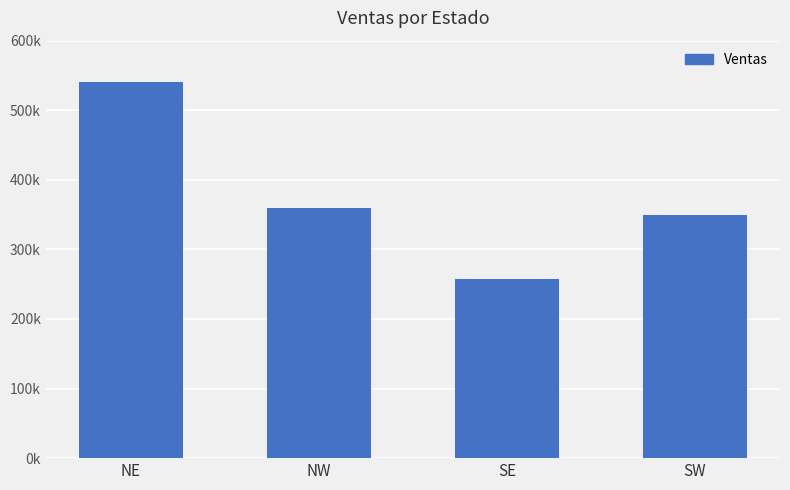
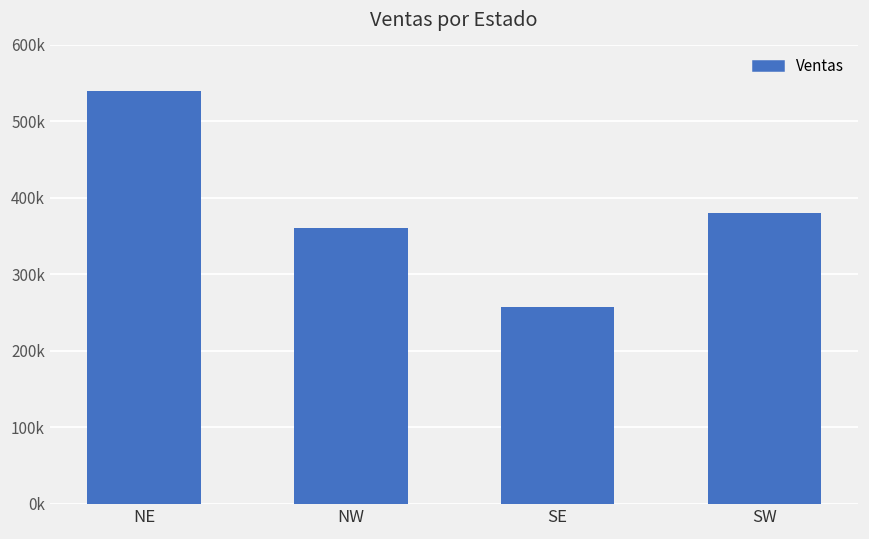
SW: 350000 -> 380000
